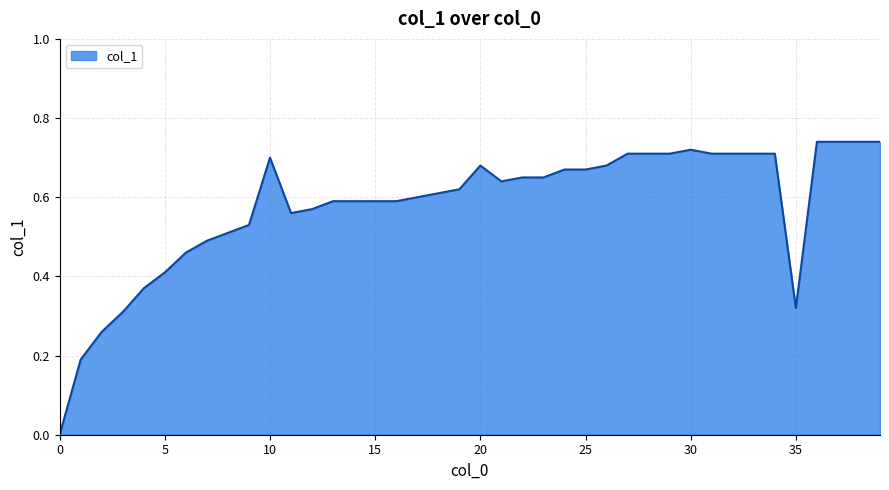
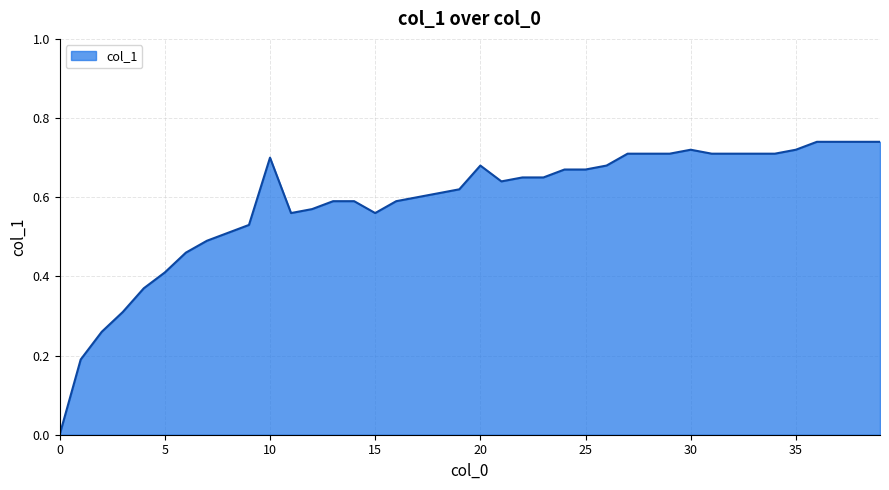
15: 0.59 -> 0.56
35: 0.32 -> 0.72
